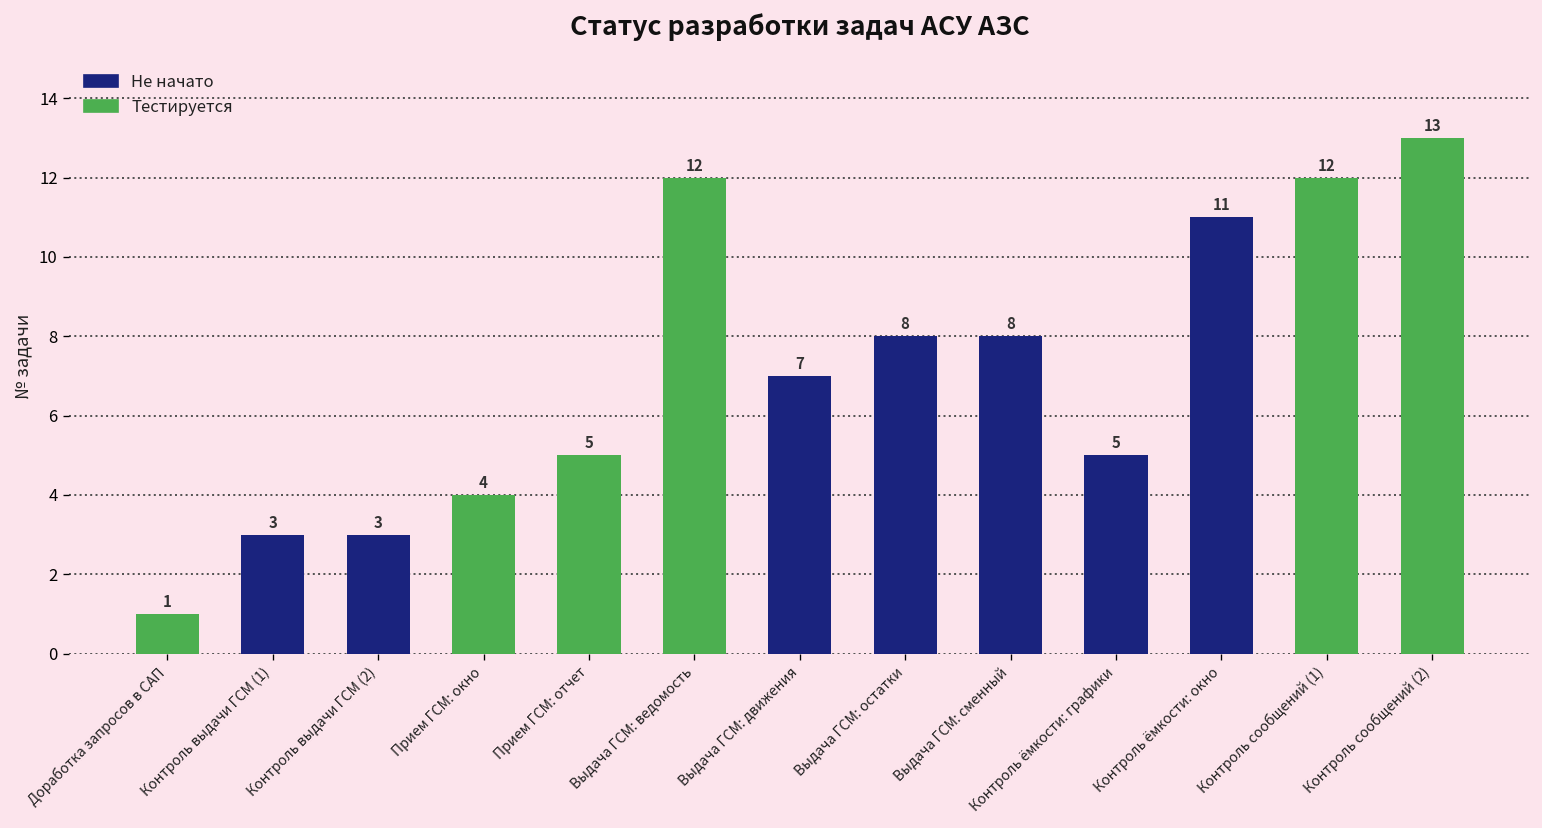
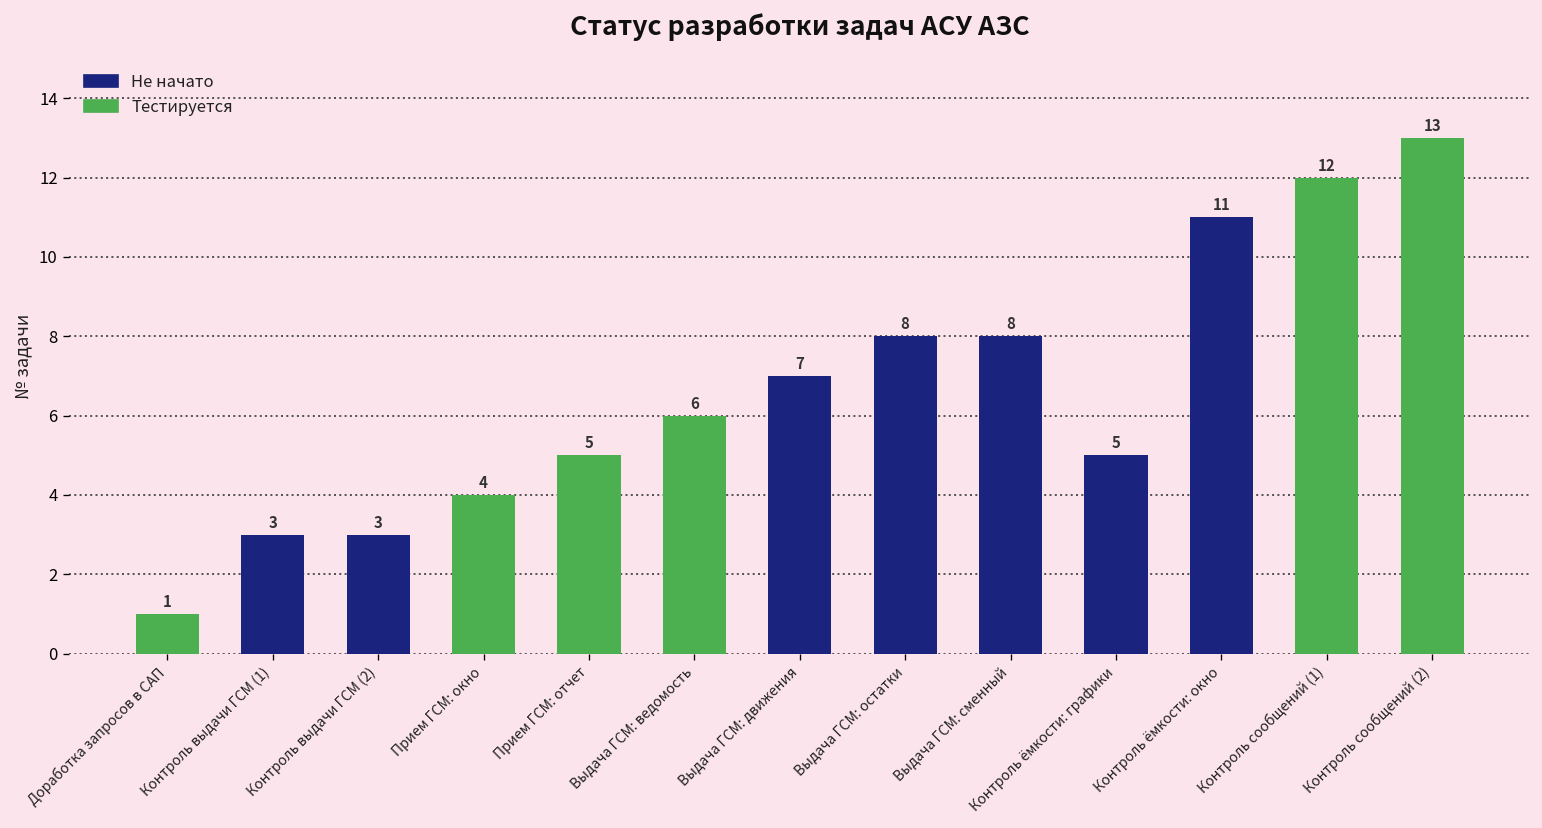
Выдача ГСМ: ведомость: 12 -> 6
